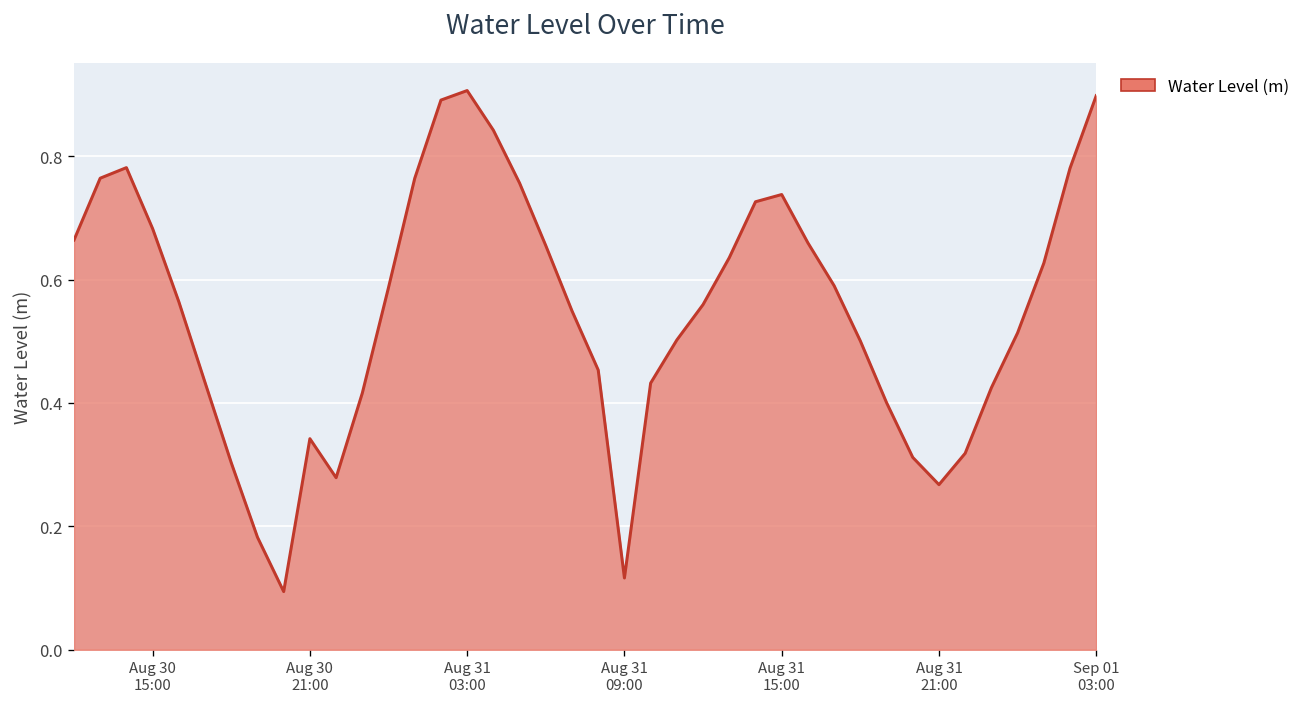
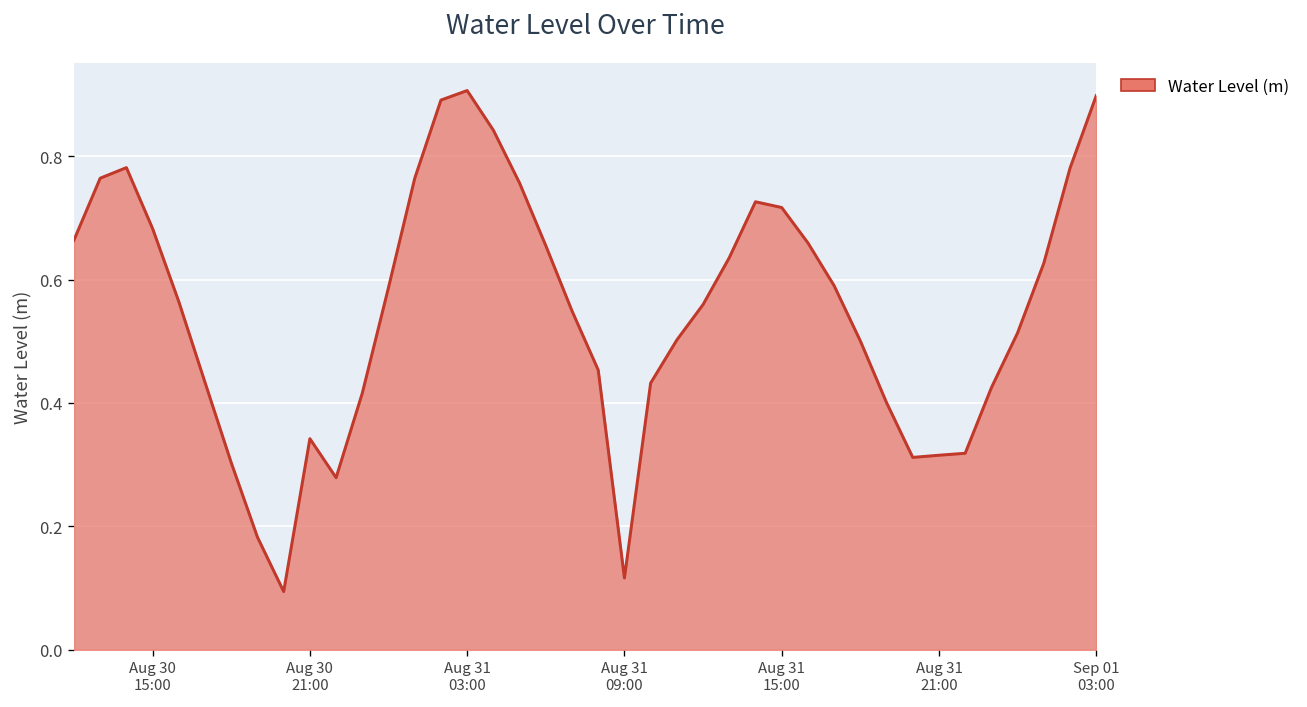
Aug 31 15:00: 0.74 -> 0.72
Aug 31 21:00: 0.27 -> 0.32
